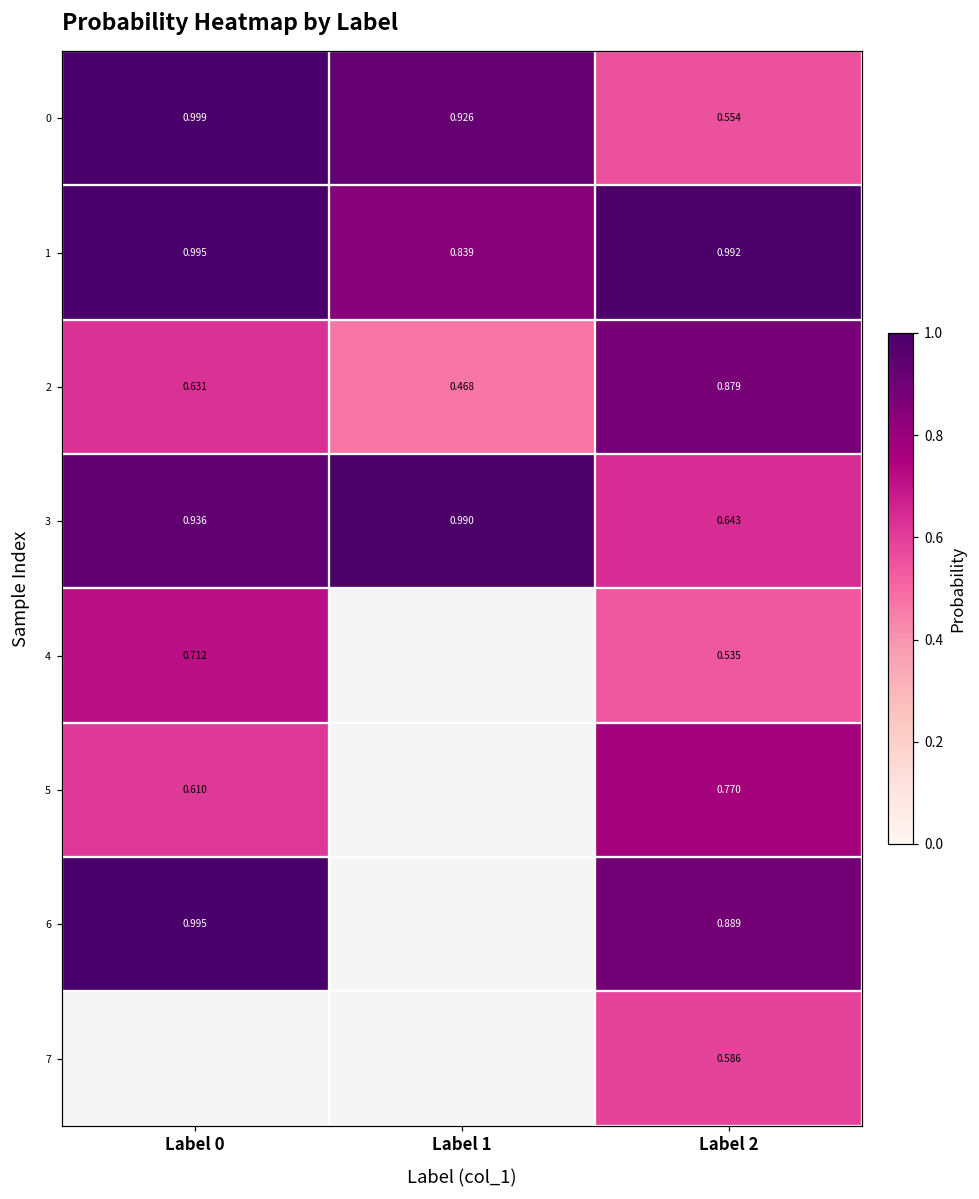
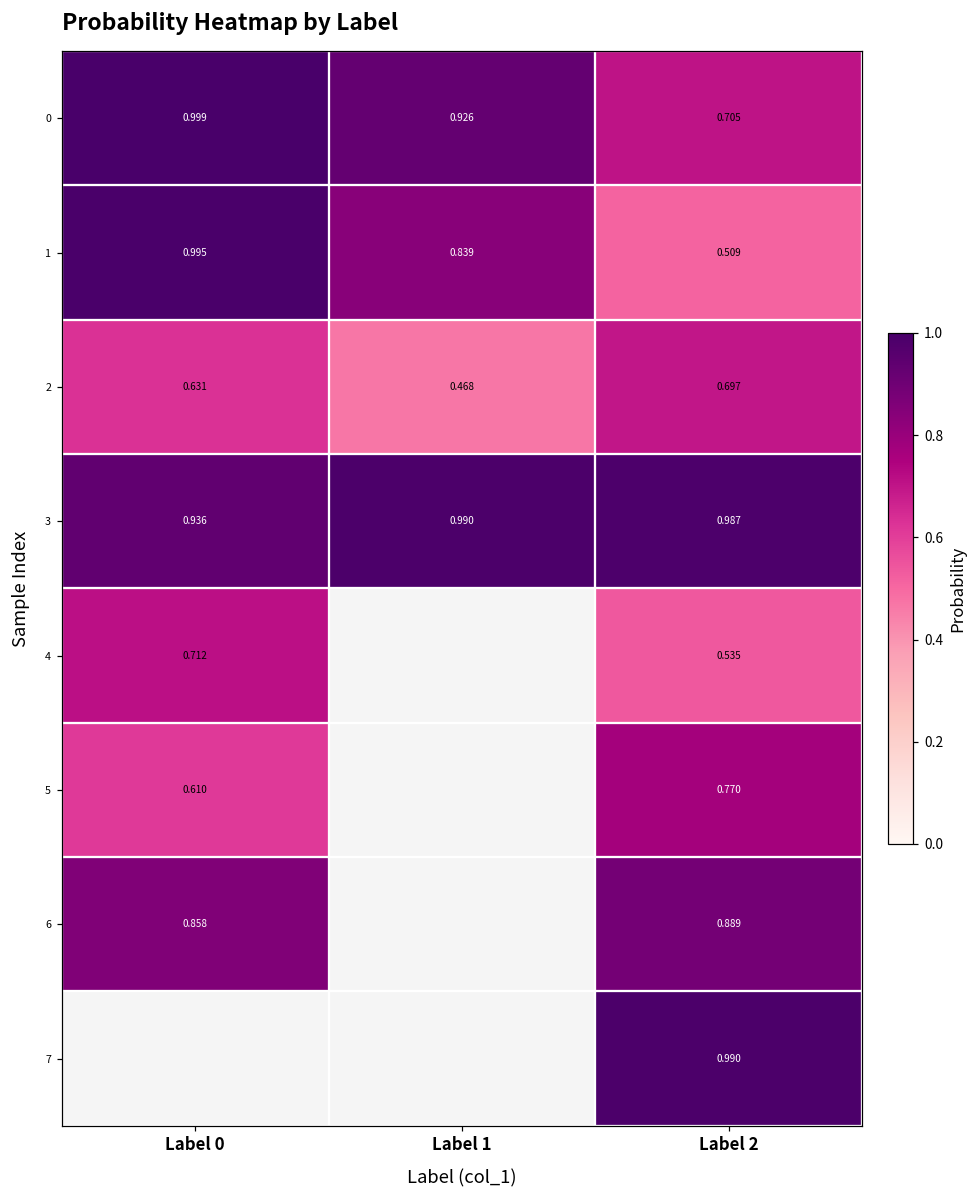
0, Label 2: 0.554 -> 0.705
1, Label 2: 0.992 -> 0.509
2, Label 2: 0.879 -> 0.697
3, Label 2: 0.643 -> 0.987
6, Label 0: 0.995 -> 0.858
7, Label 2: 0.586 -> 0.990
